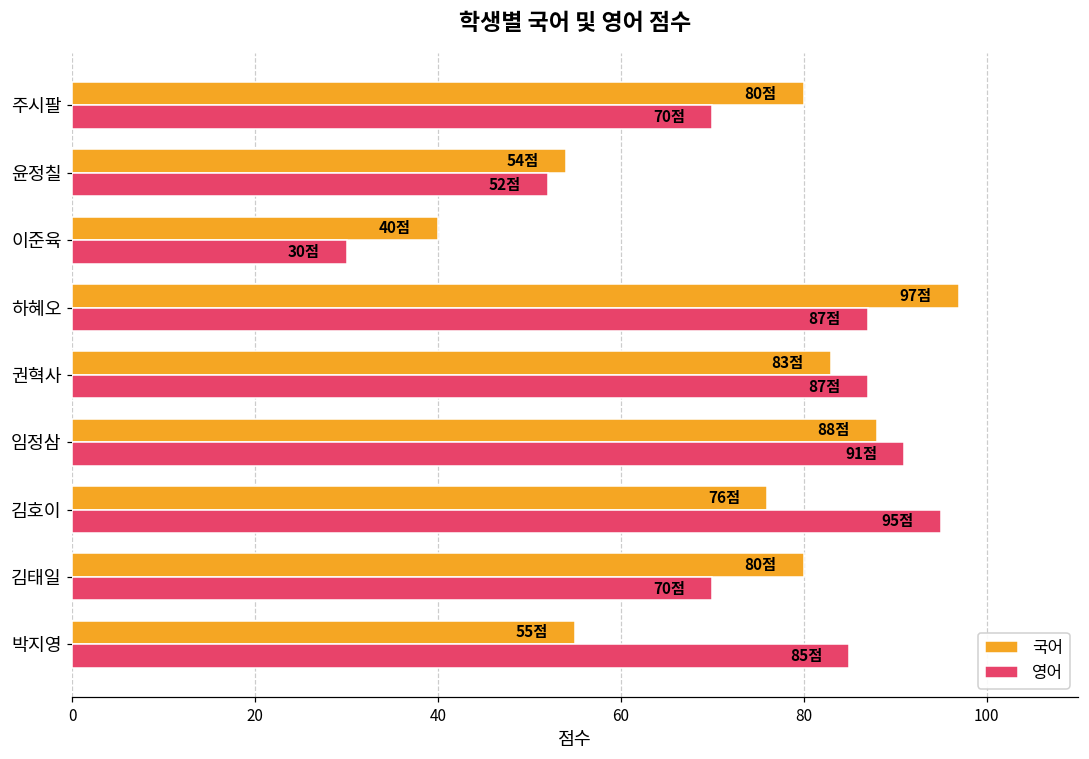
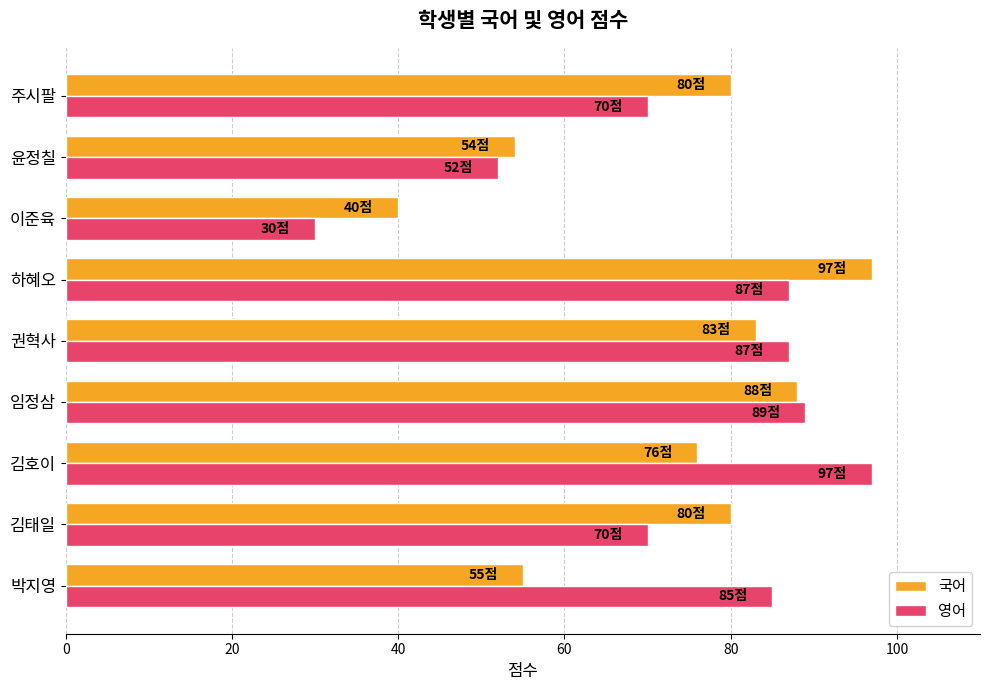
영어, 임정삼: 91점 -> 89점
영어, 김호이: 95점 -> 97점
